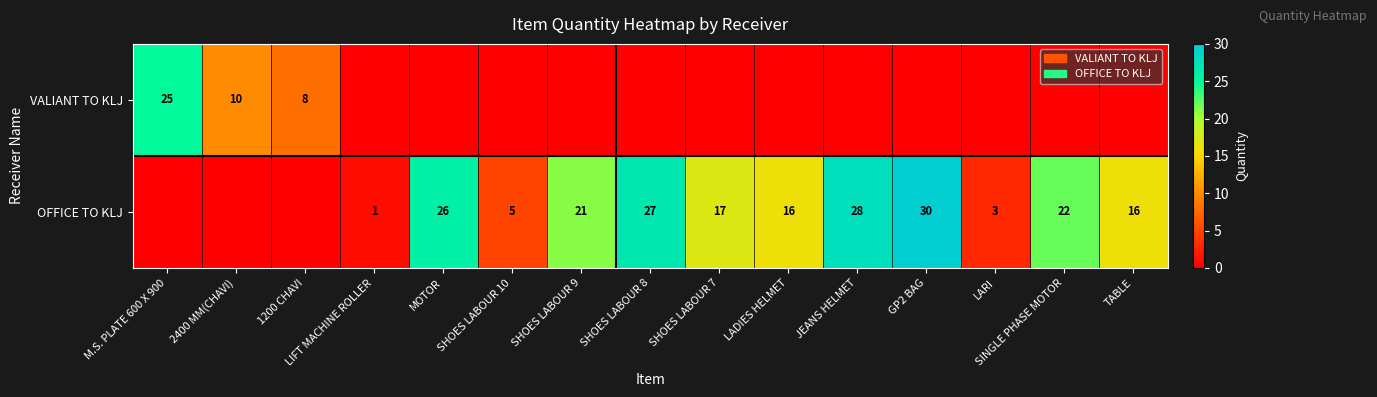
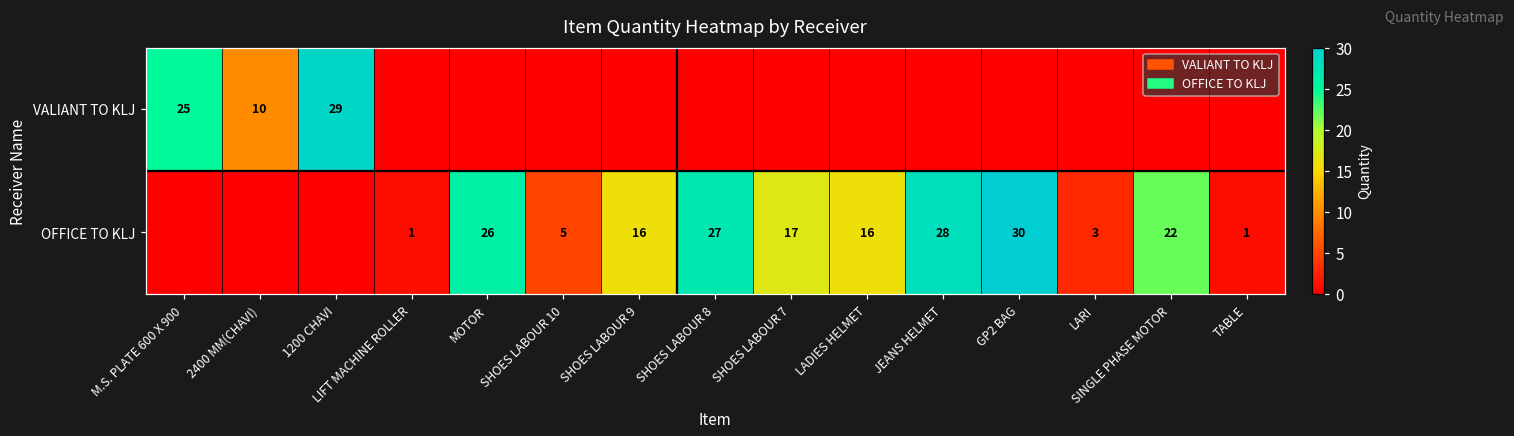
VALIANT TO KLJ, 1200 CHAVI: 8 -> 29
OFFICE TO KLJ, SHOES LABOUR 9: 21 -> 16
OFFICE TO KLJ, TABLE: 16 -> 1
